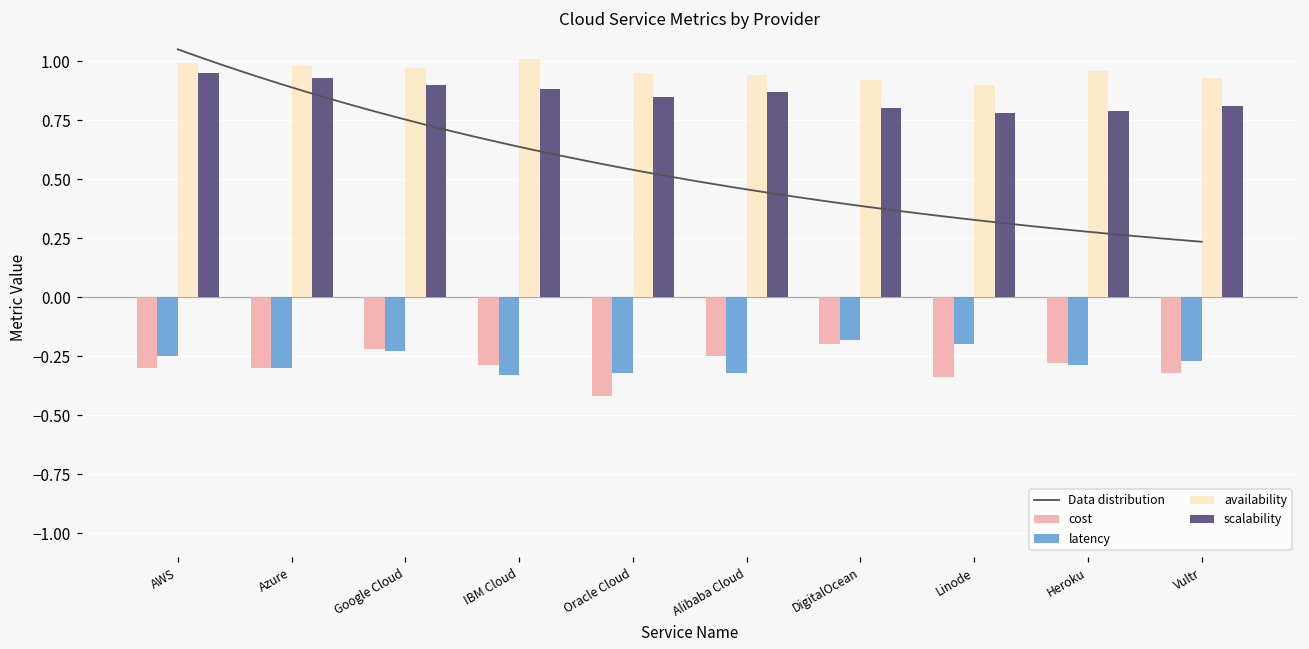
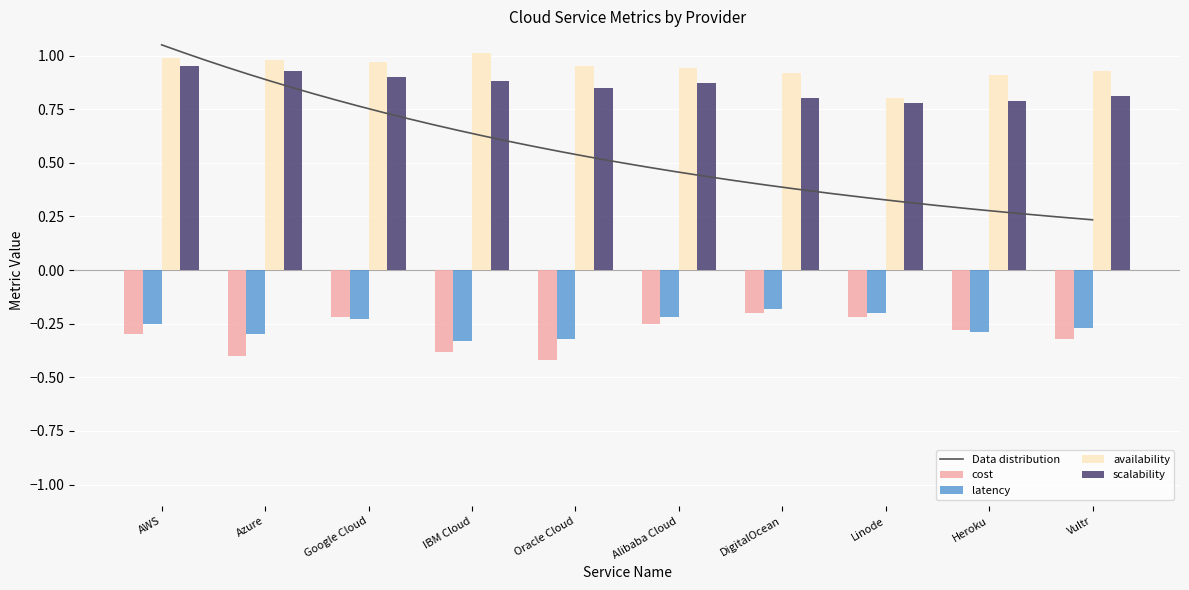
cost, Azure: -0.30 -> -0.40
cost, IBM Cloud: -0.29 -> -0.38
latency, Alibaba Cloud: -0.32 -> -0.22
cost, Linode: -0.34 -> -0.22
availability, Linode: 0.9 -> 0.8
availability, Heroku: 0.96 -> 0.91
